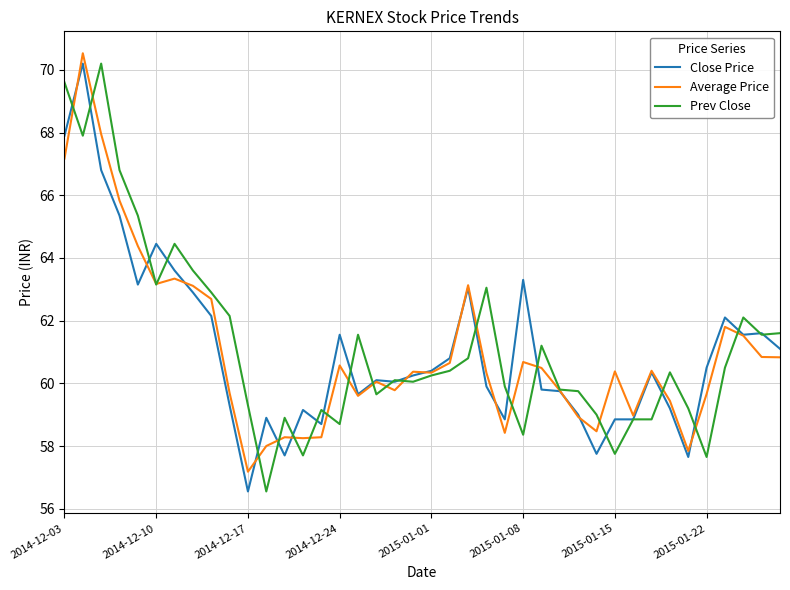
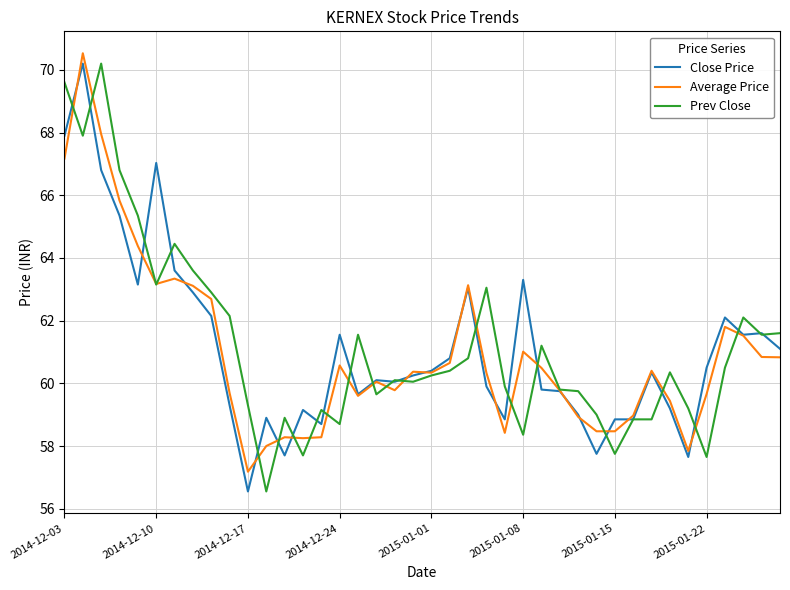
Close Price, 2014-12-10: 64.5 -> 67.0
Average Price, 2015-01-08: 60.7 -> 61.0
Average Price, 2015-01-15: 60.4 -> 58.5
